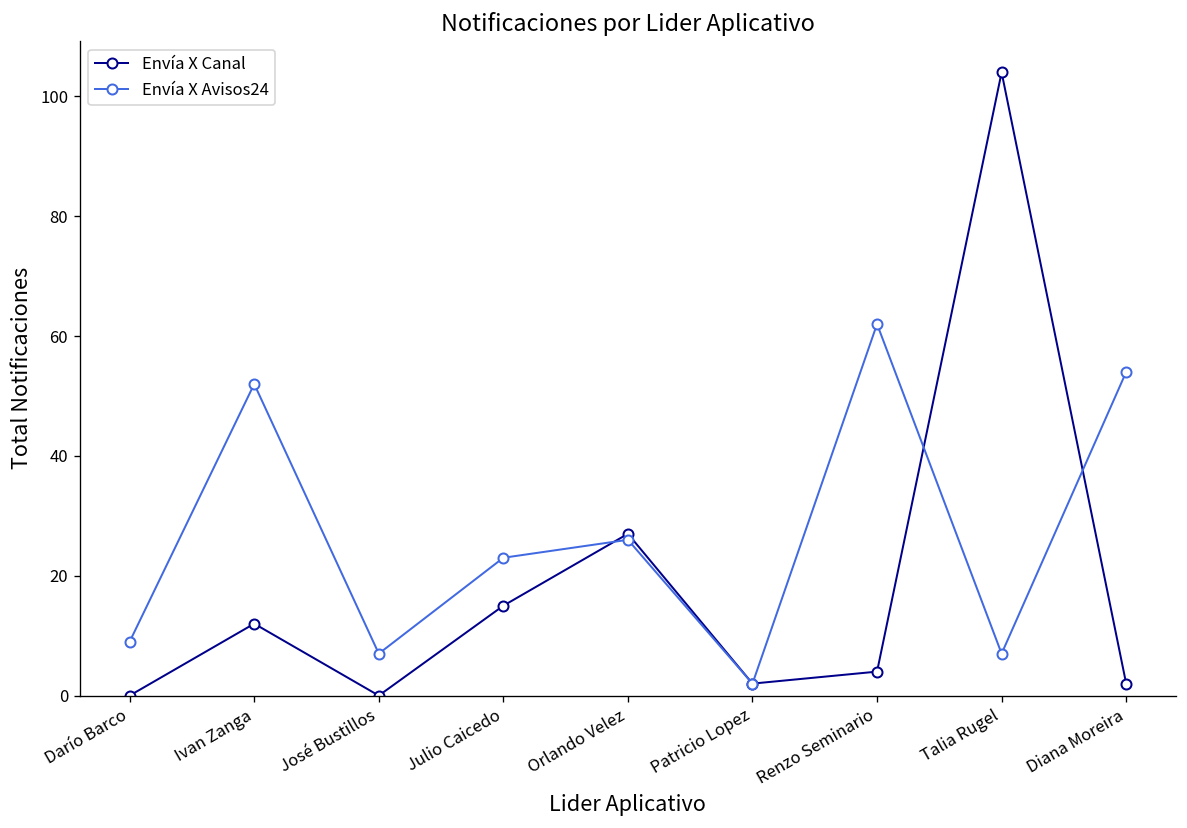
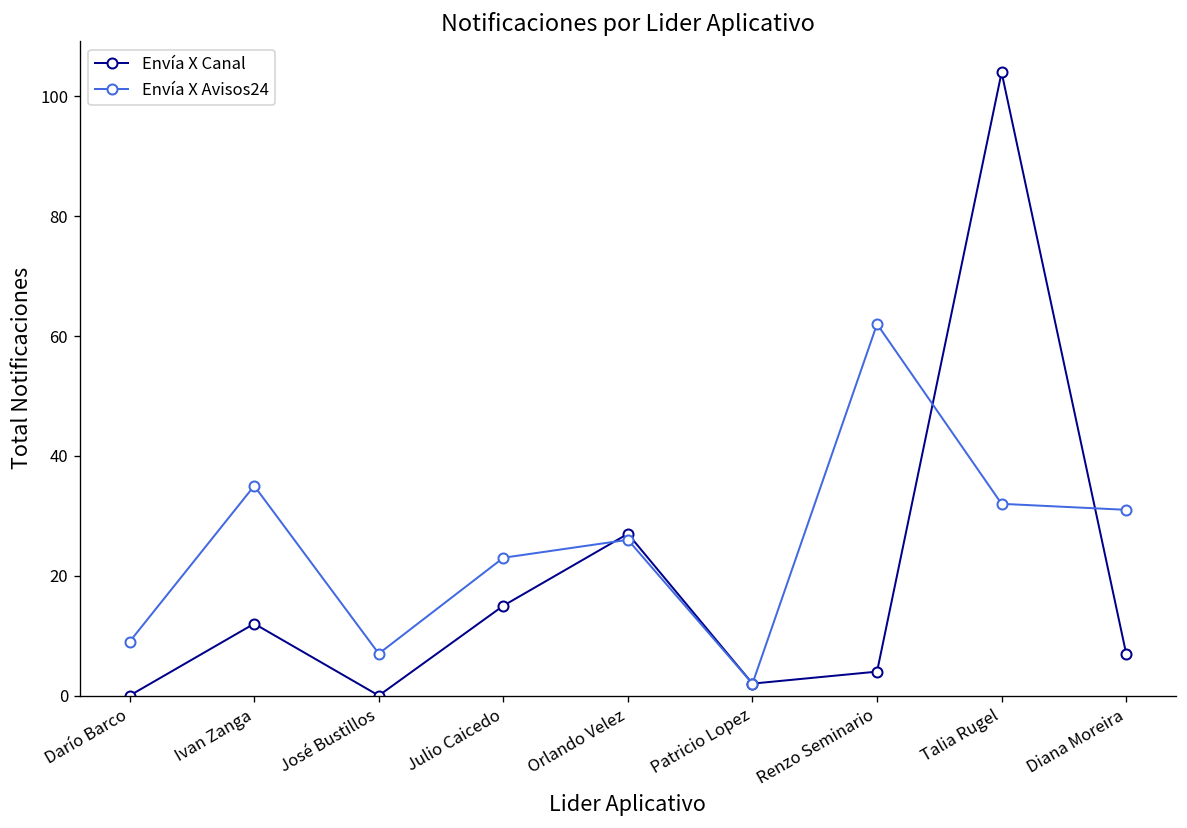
Envía X Avisos24, Ivan Zanga: 52 -> 35
Envía X Avisos24, Talia Rugel: 7 -> 32
Envía X Canal, Diana Moreira: 2 -> 7
Envía X Avisos24, Diana Moreira: 54 -> 31
